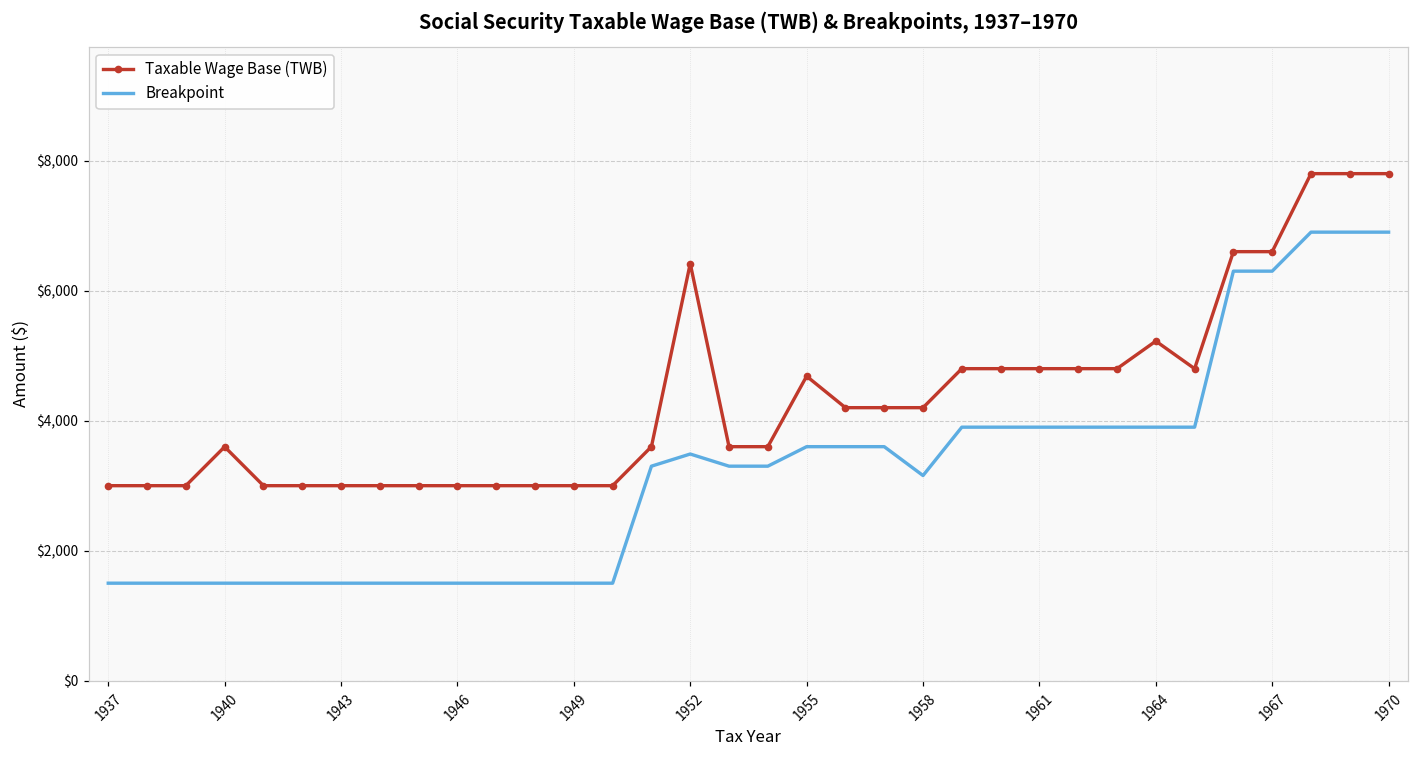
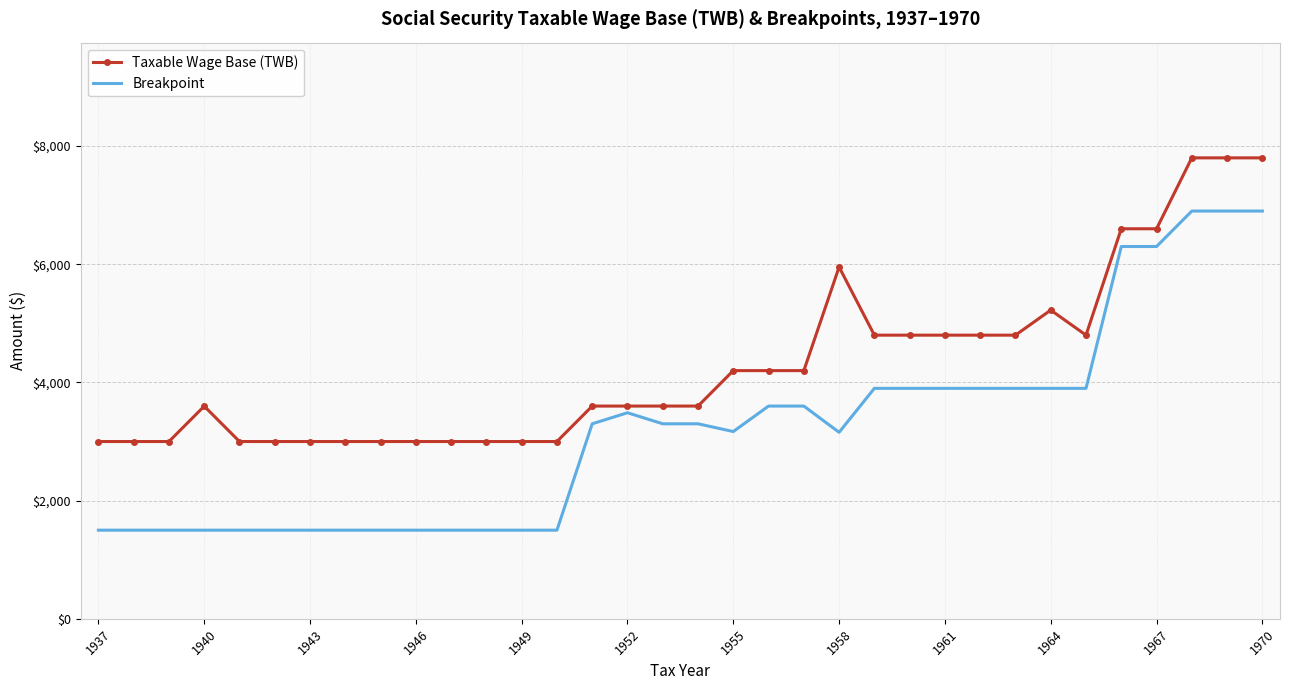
Taxable Wage Base (TWB), 1952: $6,400 -> $3,600
Taxable Wage Base (TWB), 1955: $4,700 -> $4,200
Breakpoint, 1955: $3,600 -> $3,200
Taxable Wage Base (TWB), 1958: $4,200 -> $6,000
